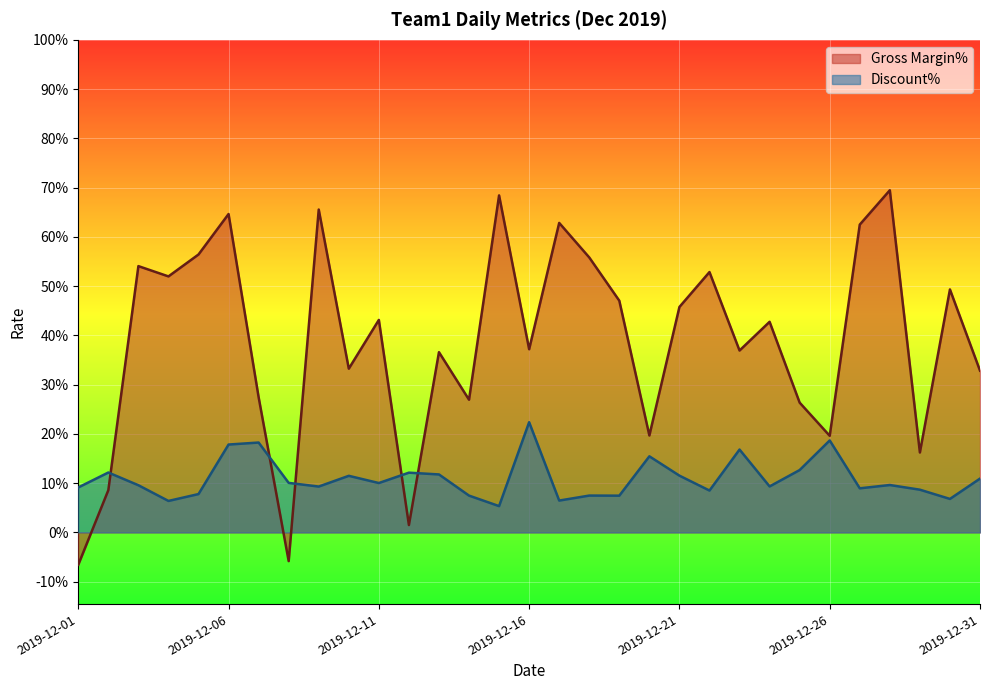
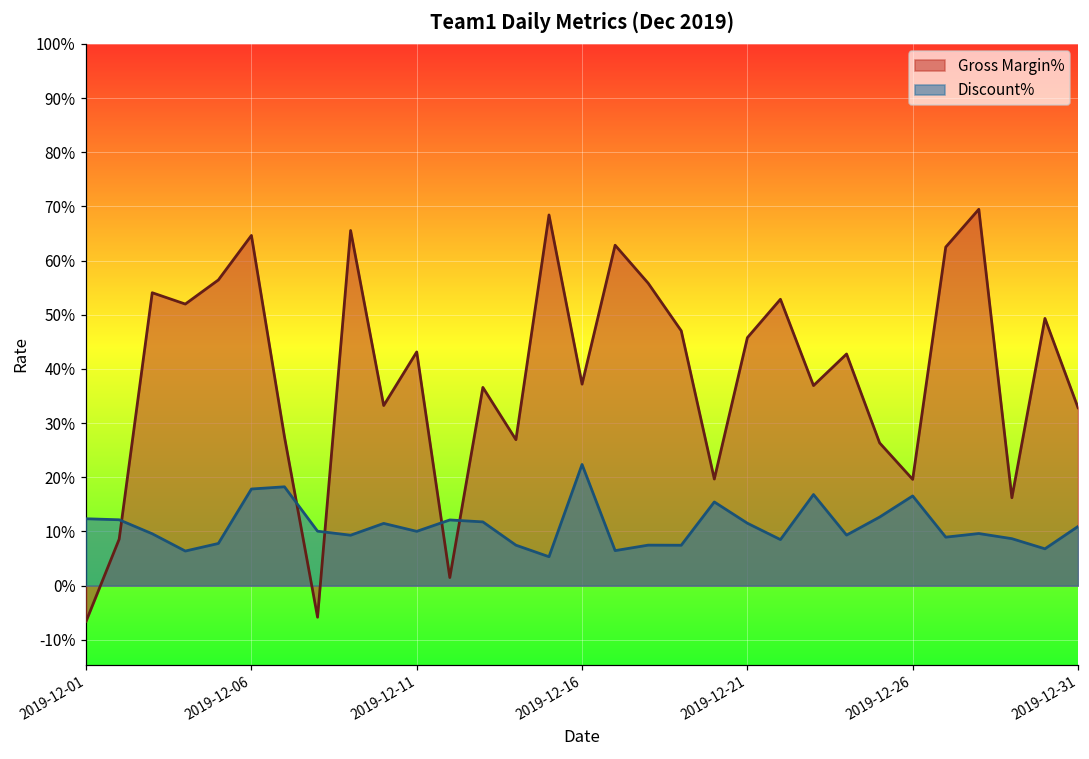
Discount%, 2019-12-01: 9% -> 12%
Discount%, 2019-12-26: 19% -> 17%
